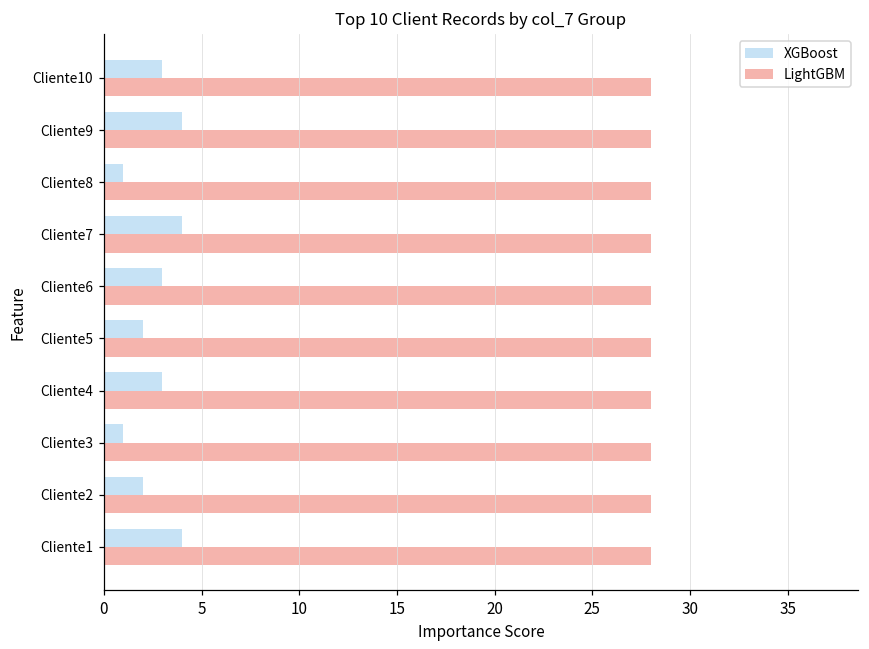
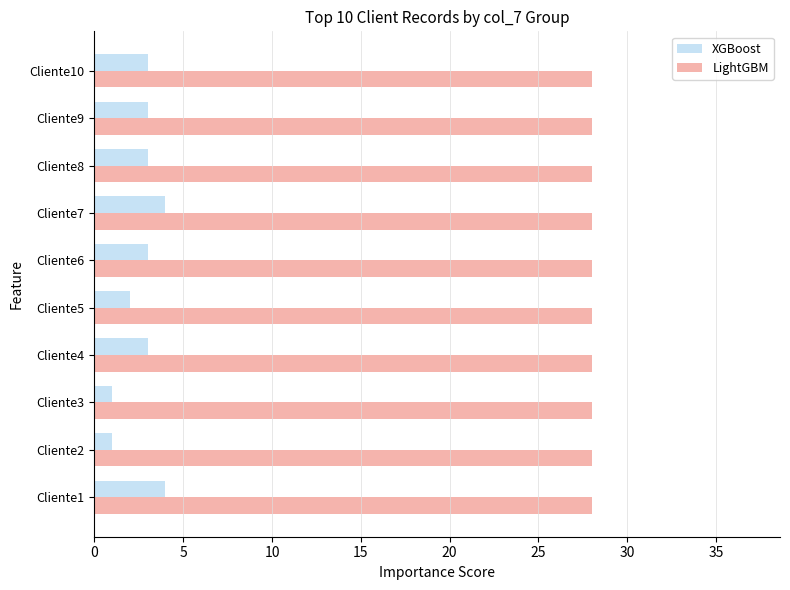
XGBoost, Cliente9: 4 -> 3
XGBoost, Cliente8: 1 -> 3
XGBoost, Cliente2: 2 -> 1
